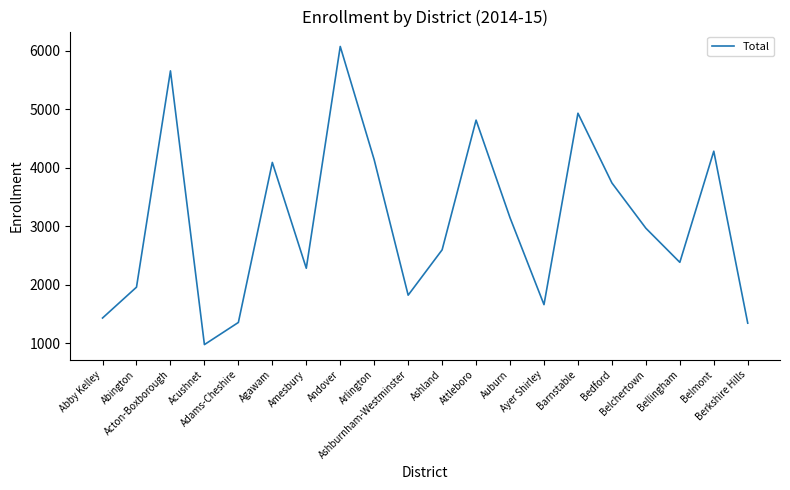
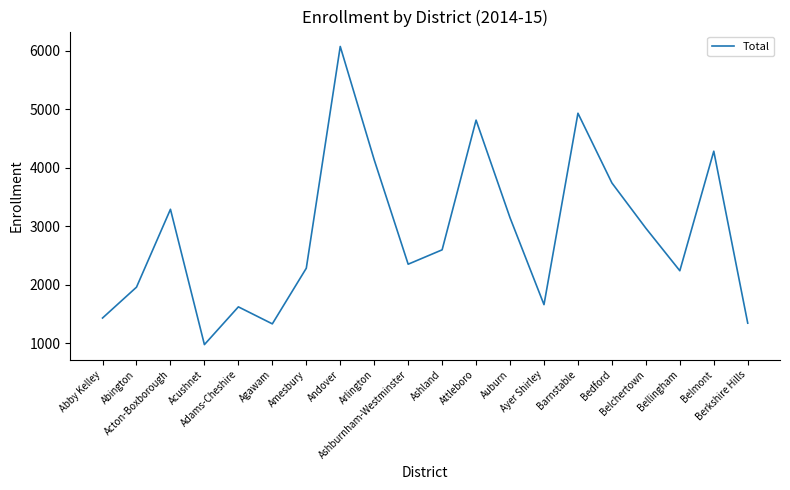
Acton-Boxborough: 5700 -> 3300
Adams-Cheshire: 1400 -> 1600
Agawam: 4100 -> 1300
Ashburnham-Westminster: 1800 -> 2300
Bellingham: 2400 -> 2200
